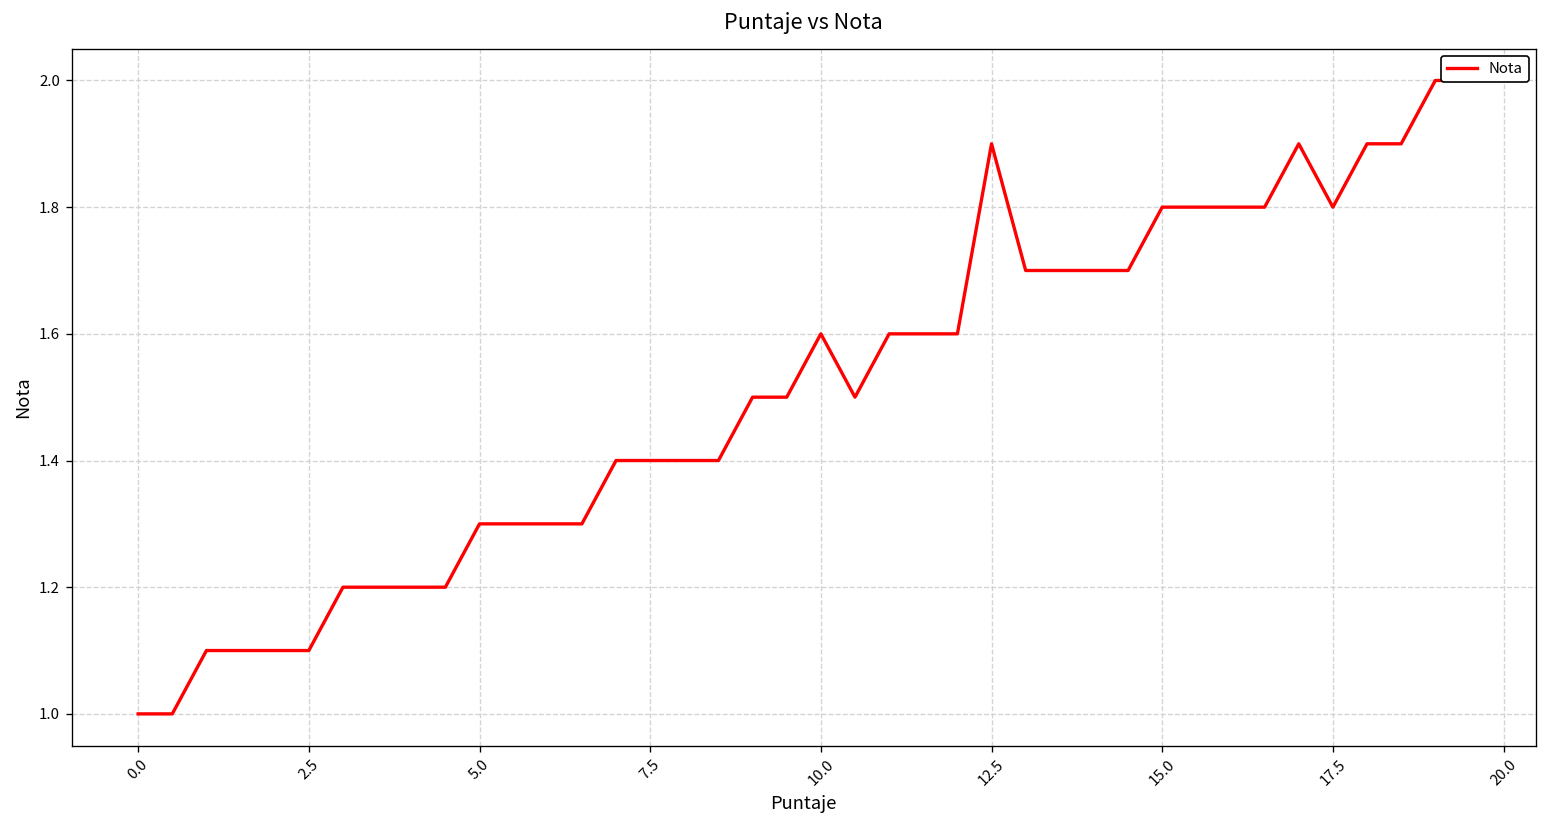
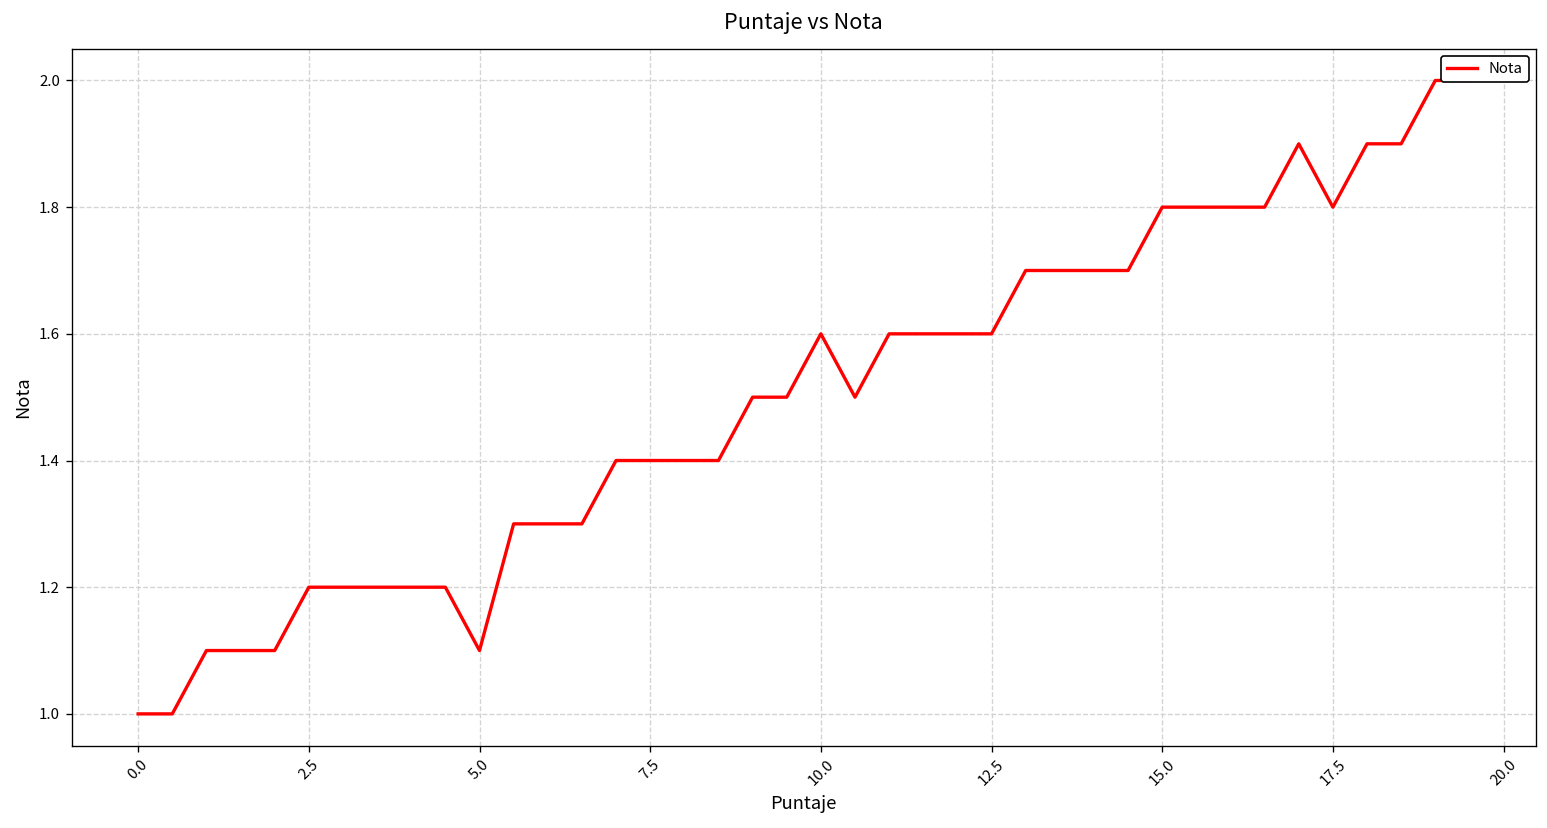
2.5: 1.1 -> 1.2
5.0: 1.3 -> 1.1
12.5: 1.9 -> 1.6
